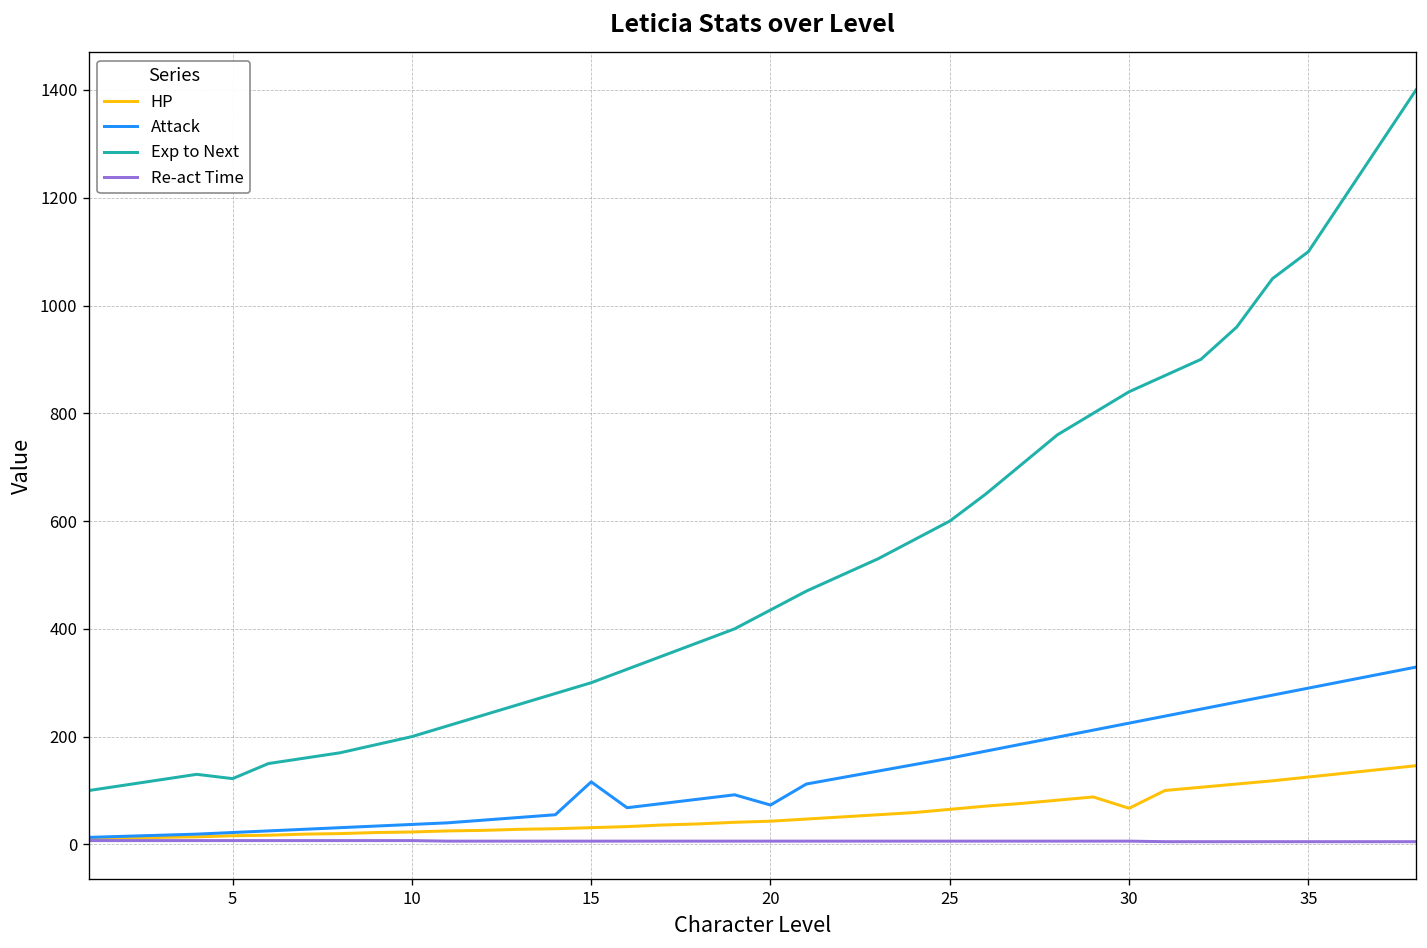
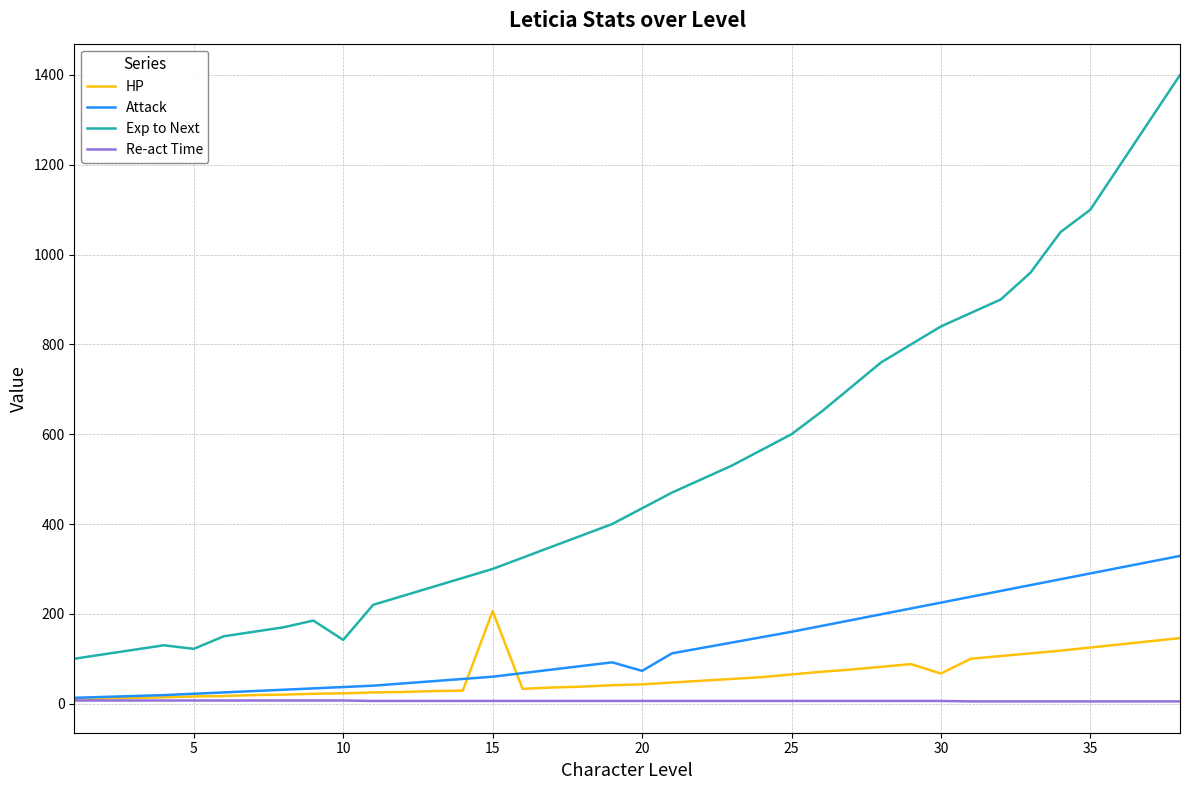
Exp to Next, 10: 200 -> 140
HP, 15: 30 -> 210
Attack, 15: 120 -> 60
